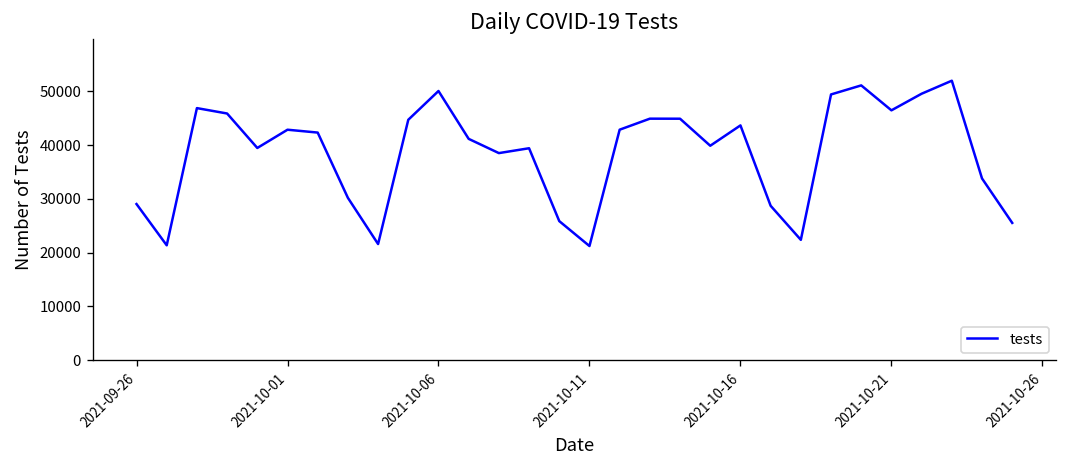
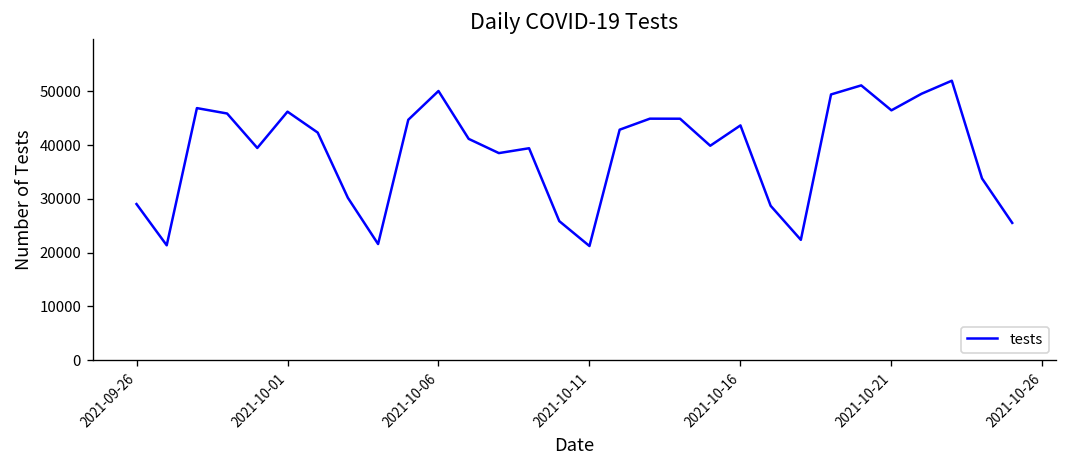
2021-10-01: 43000 -> 46000
